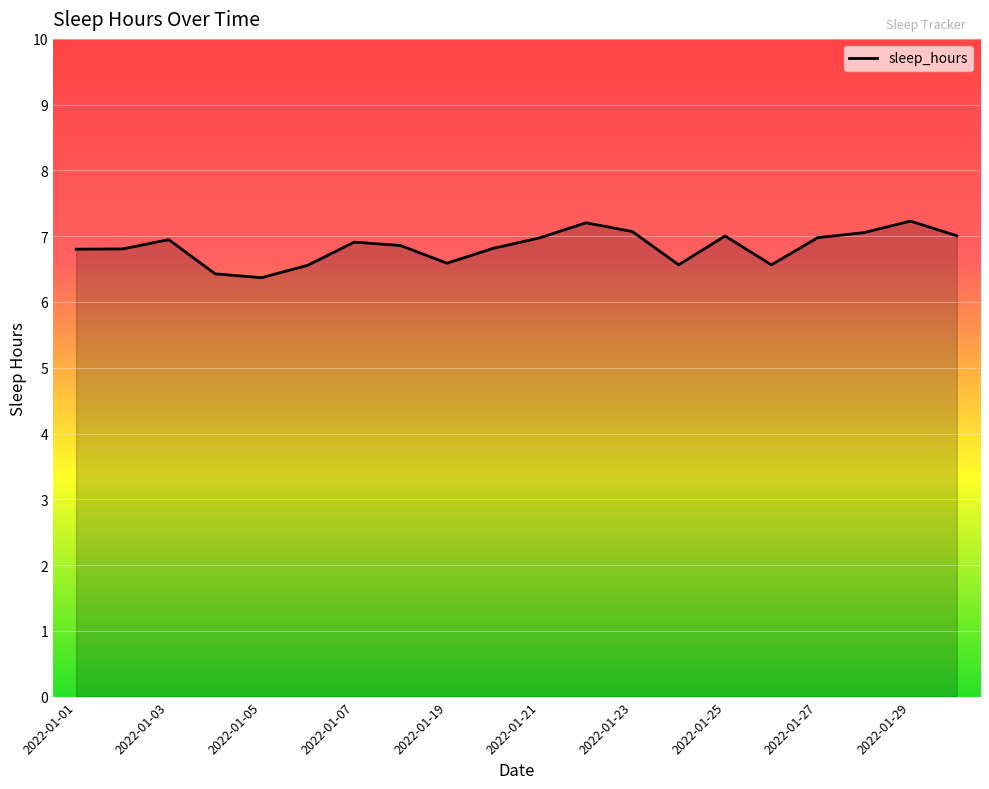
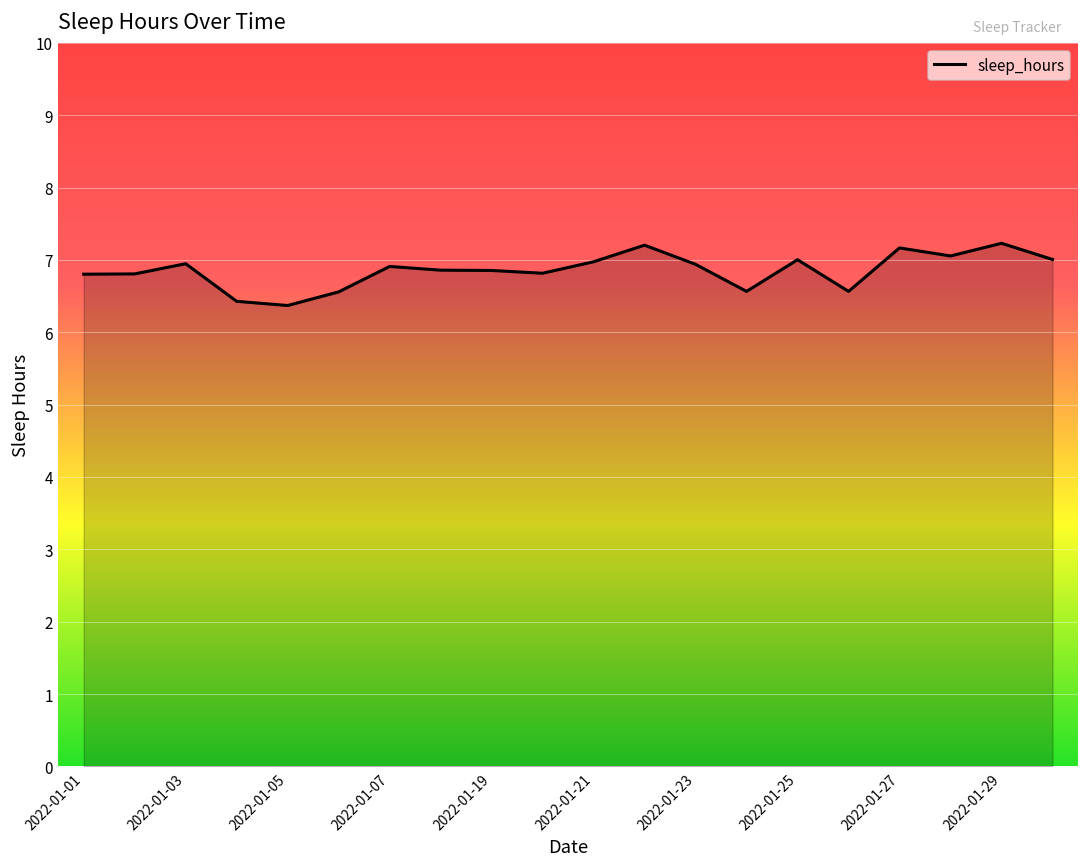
2022-01-19: 6.6 -> 6.9
2022-01-23: 7.1 -> 6.9
2022-01-27: 7.0 -> 7.2
